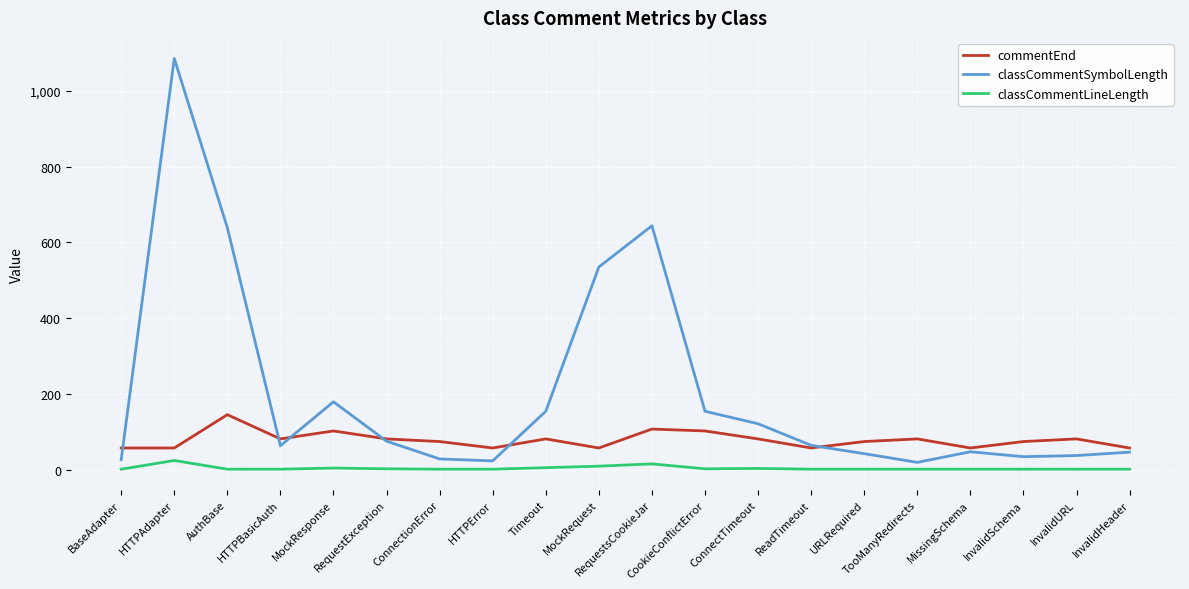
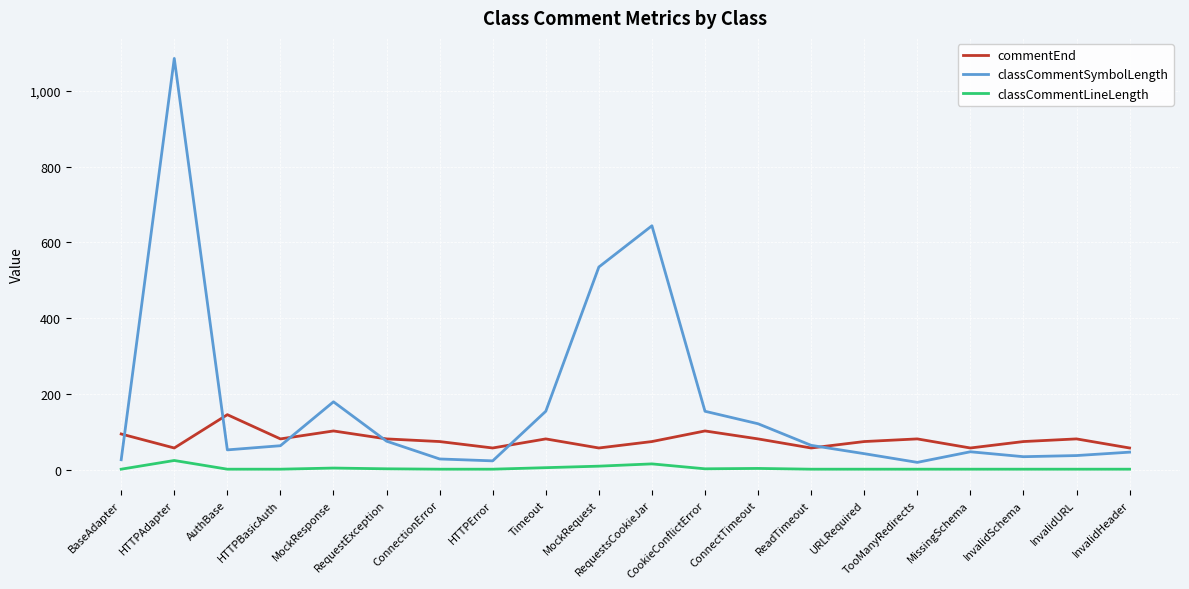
commentEnd, BaseAdapter: 60 -> 90
classCommentSymbolLength, AuthBase: 640 -> 50
commentEnd, RequestsCookieJar: 110 -> 70
